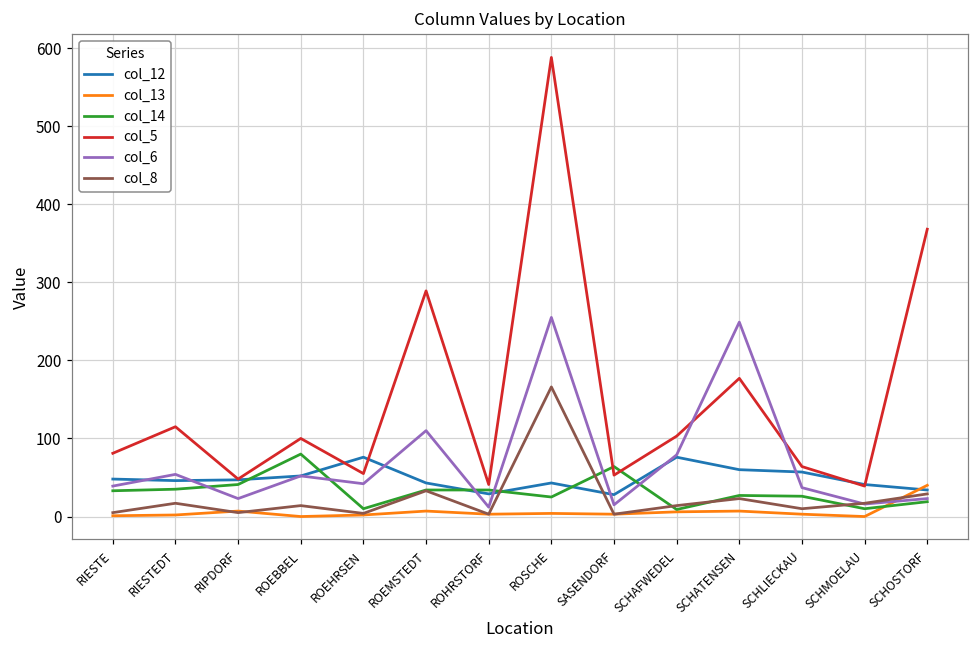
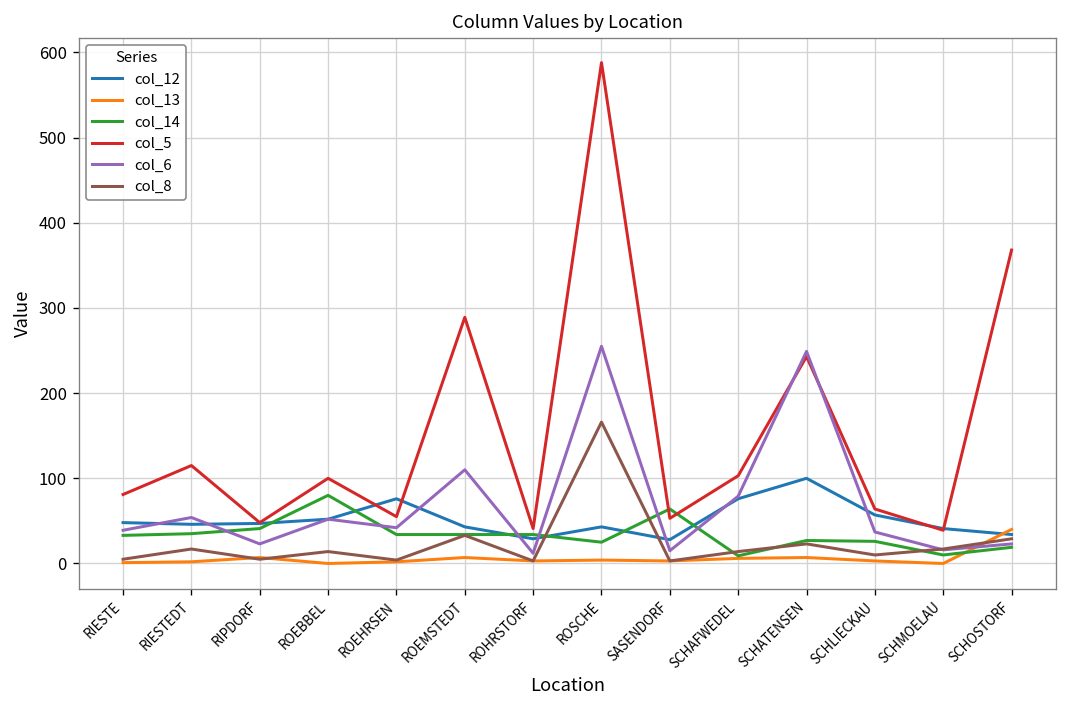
col_14, ROEHRSEN: 10 -> 30
col_12, SCHATENSEN: 60 -> 100
col_5, SCHATENSEN: 180 -> 240
